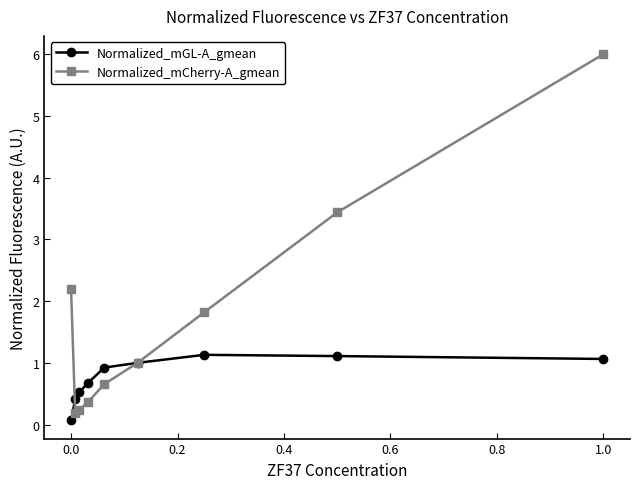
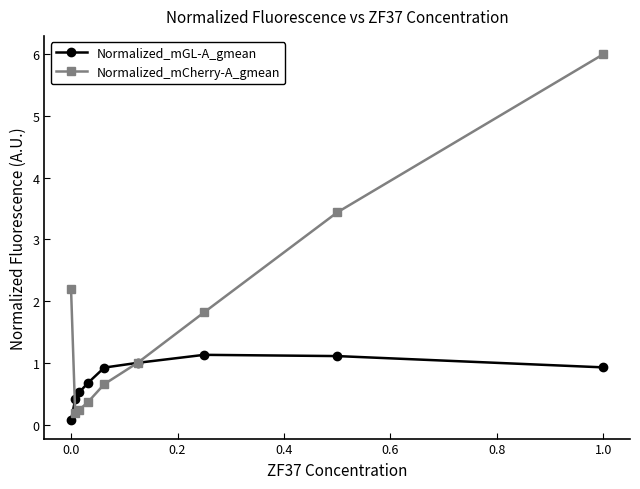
Normalized_mGL-A_gmean, 1.0: 1.1 -> 0.9
